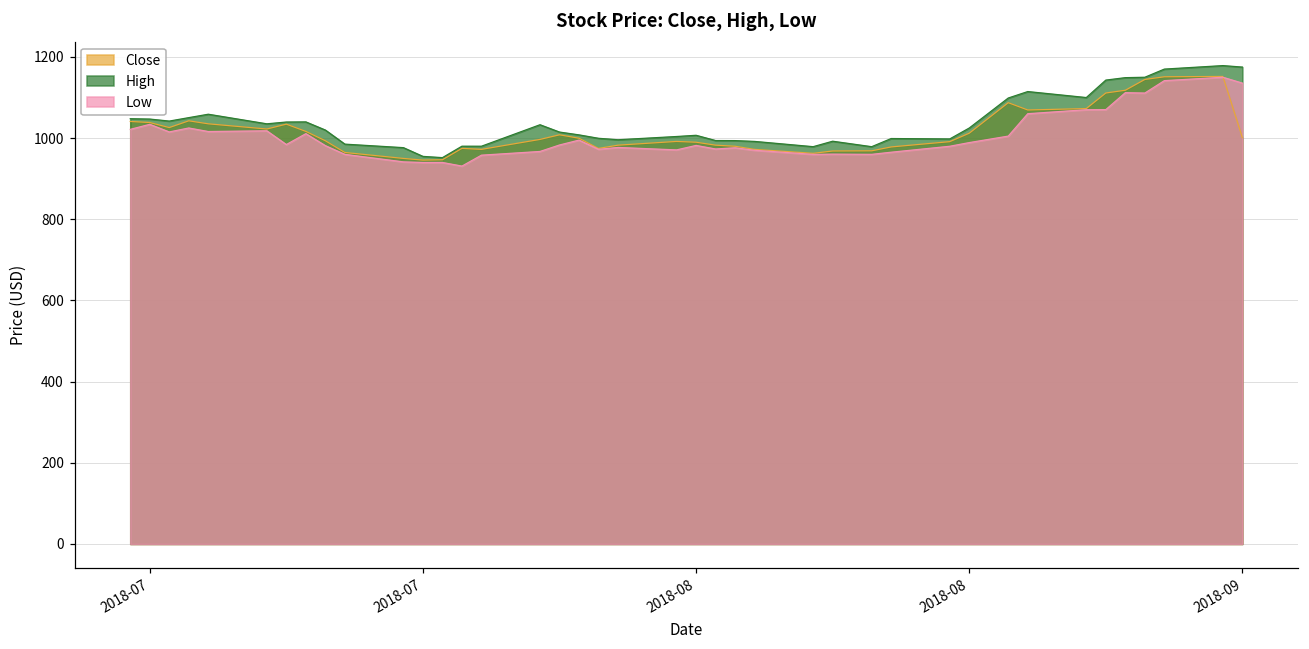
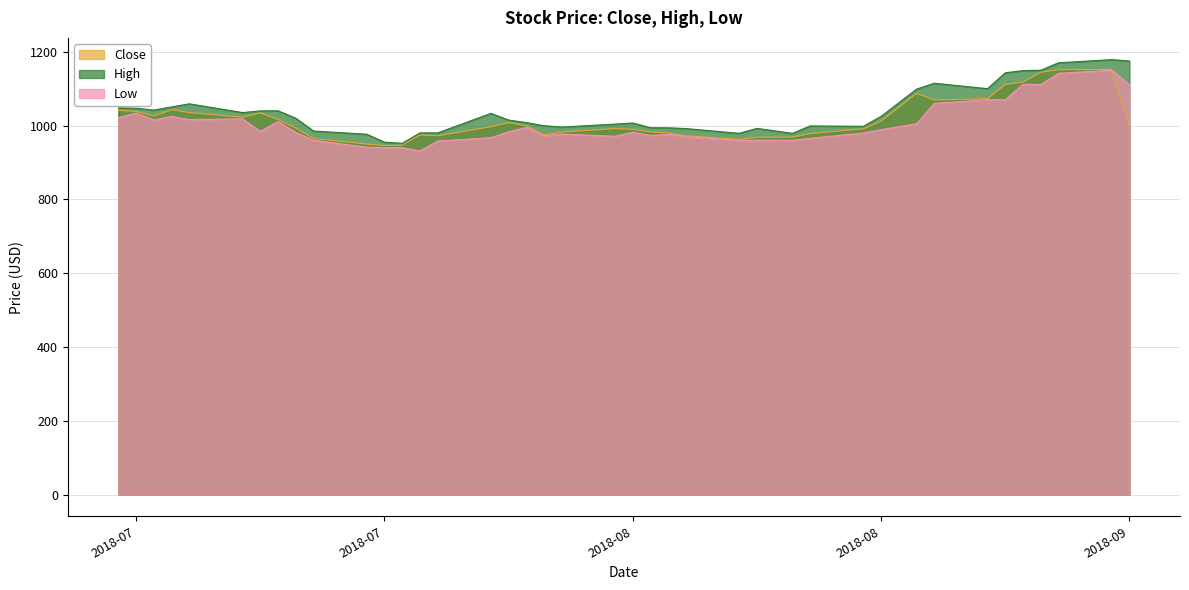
Low, 2018-09: 1140 -> 1110
